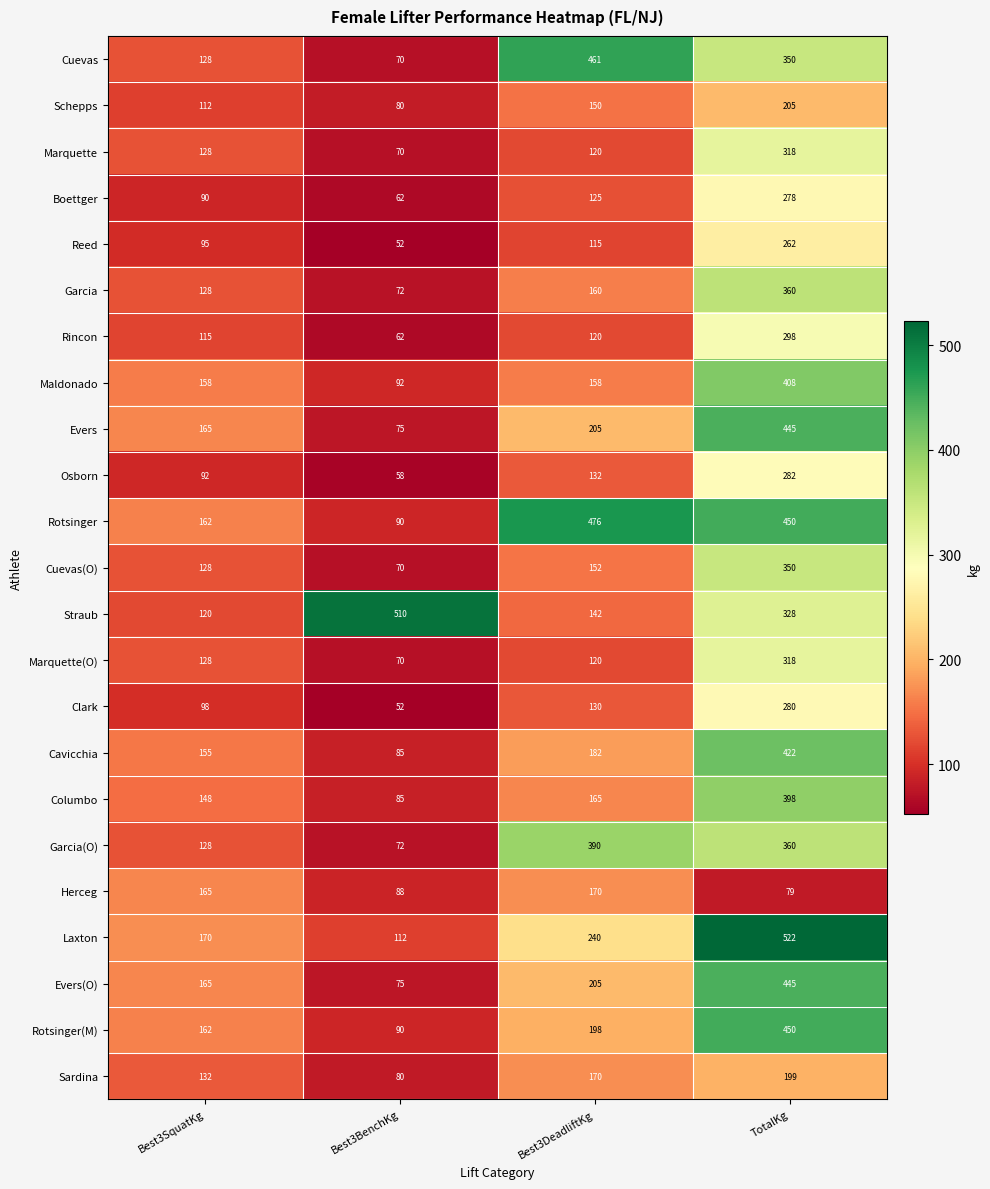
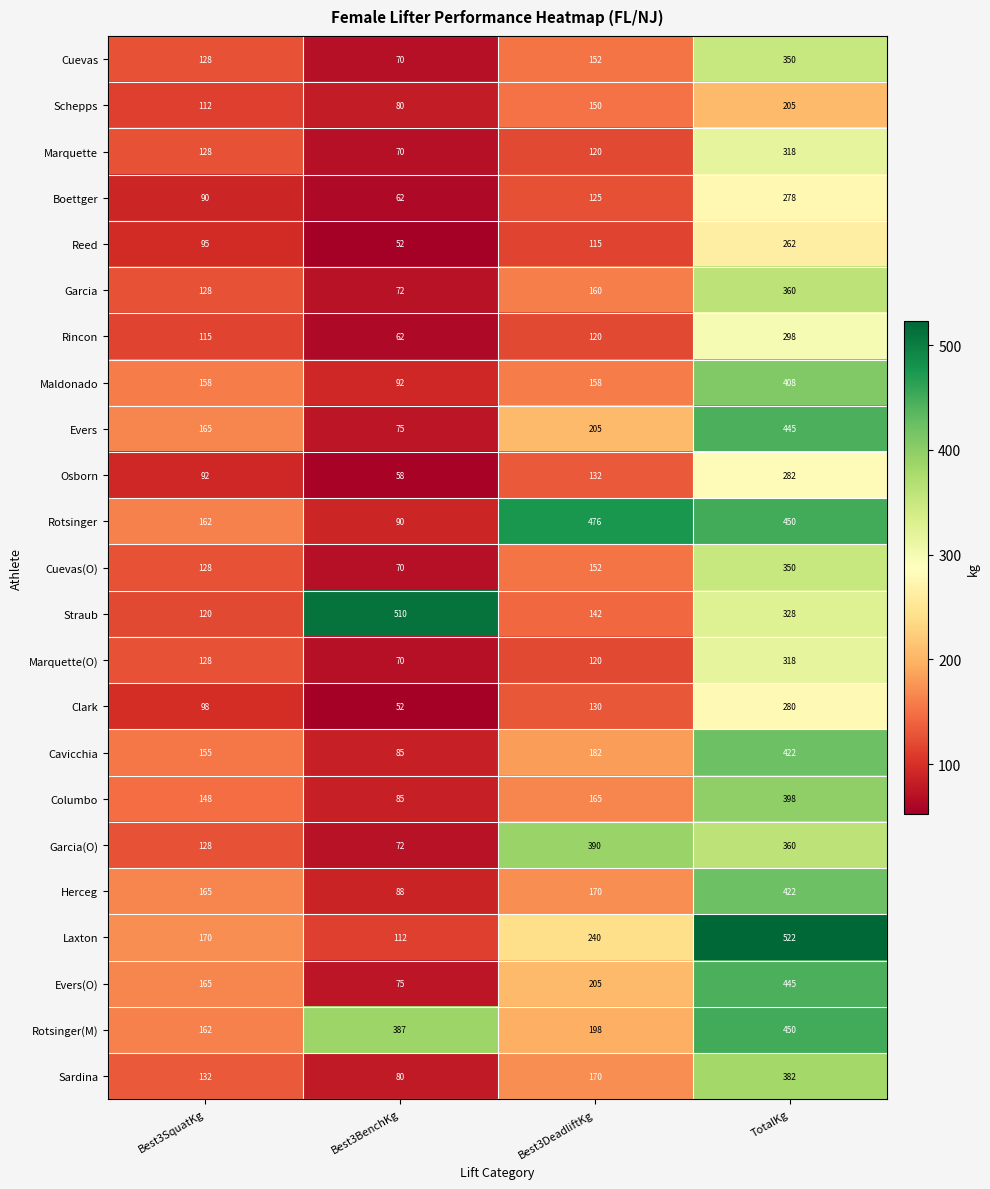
Cuevas, Best3DeadliftKg: 461 -> 152
Herceg, TotalKg: 79 -> 422
Rotsinger(M), Best3BenchKg: 90 -> 387
Sardina, TotalKg: 199 -> 382
